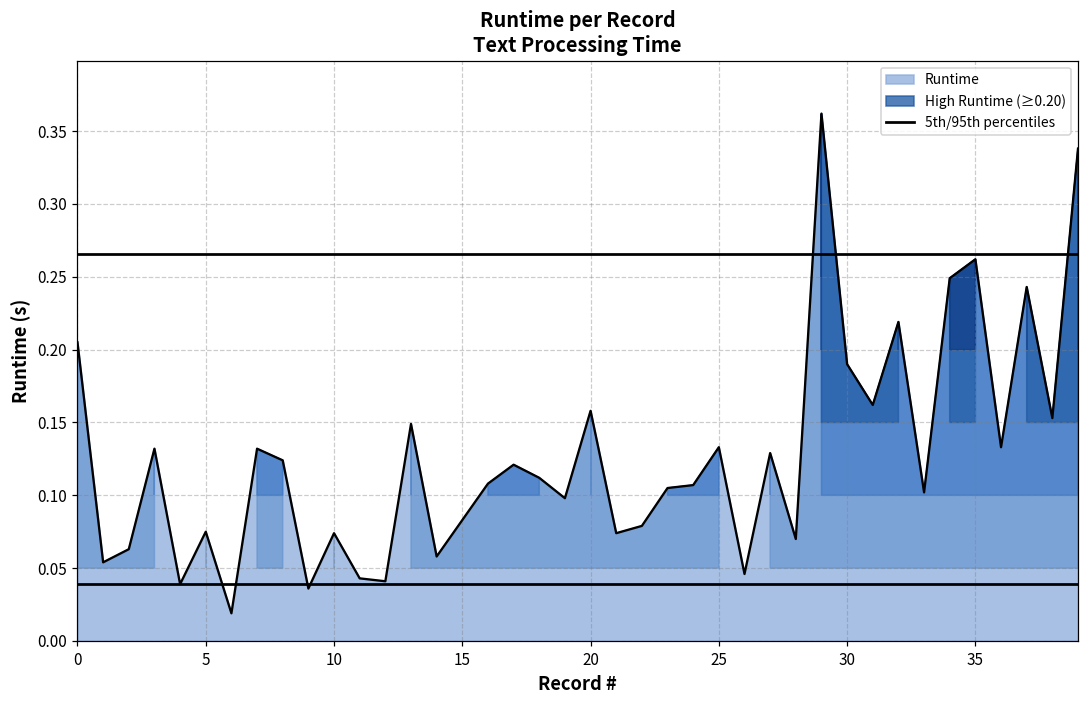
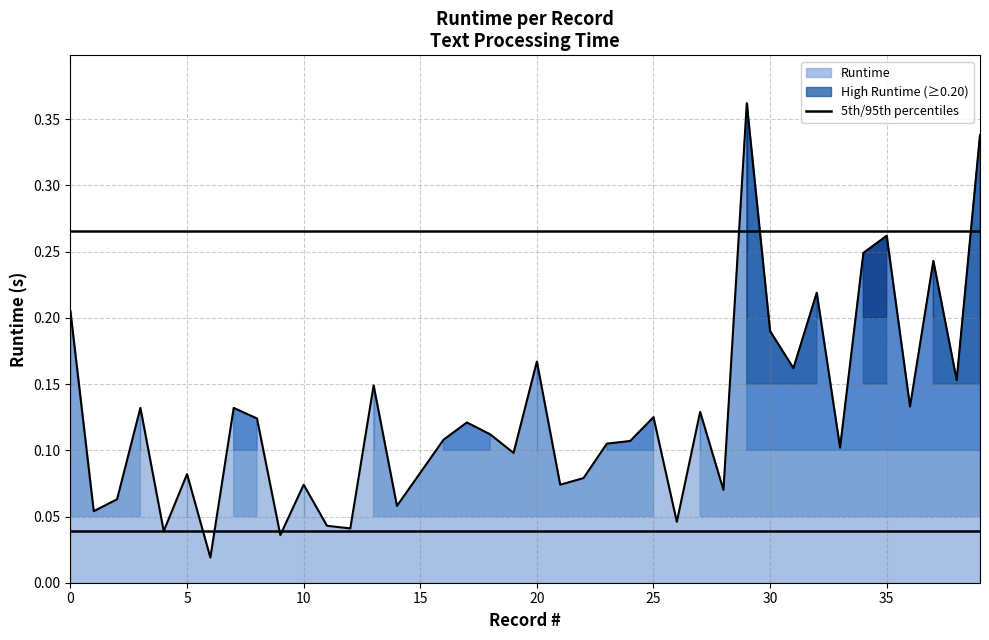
5: 0.075 -> 0.082
20: 0.158 -> 0.167
25: 0.133 -> 0.125
